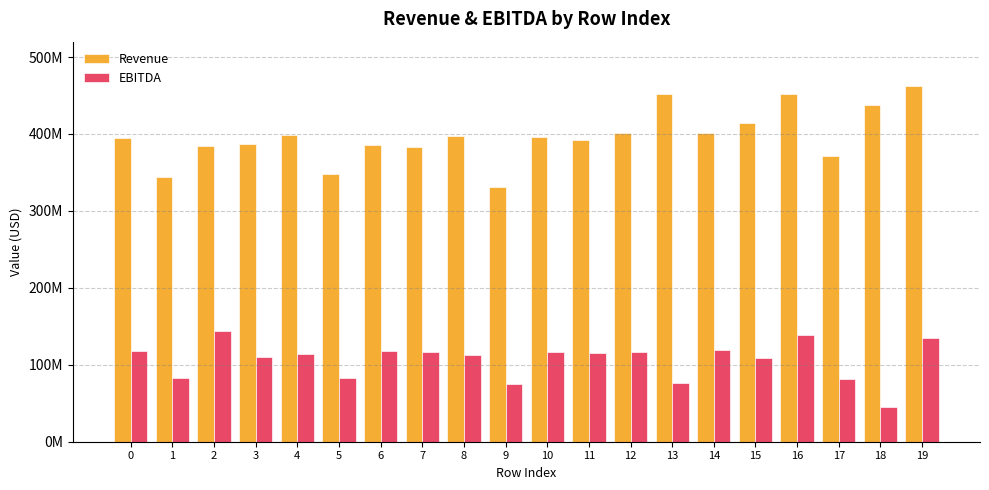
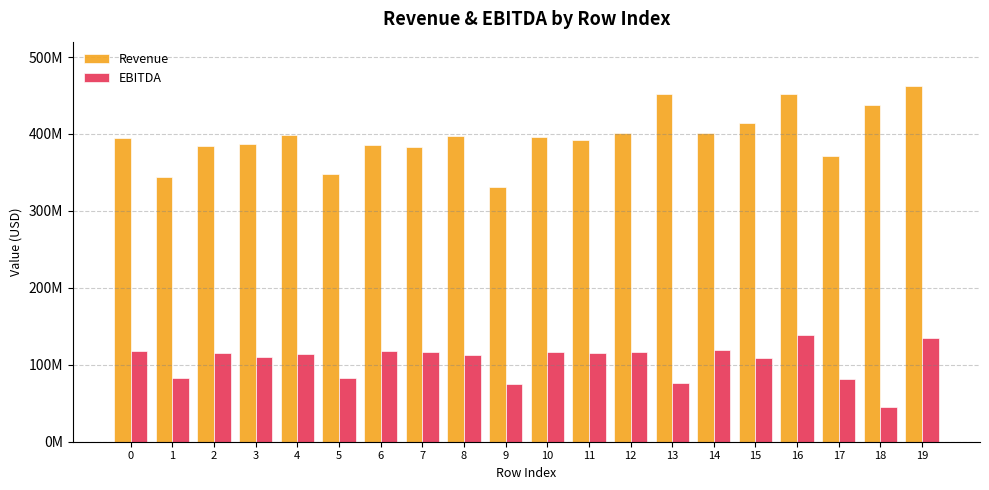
EBITDA, 2: 140000000 -> 110000000
